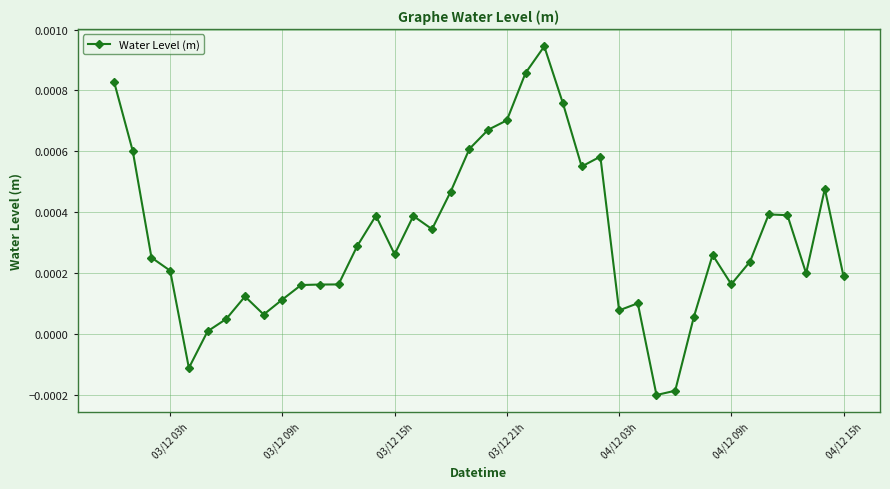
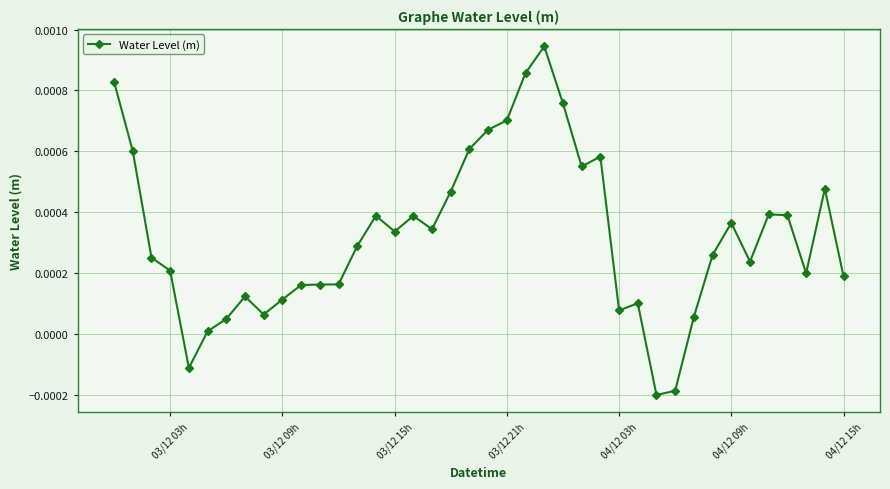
03/12 15h: 0.00026 -> 0.00034
04/12 09h: 0.00016 -> 0.00036
